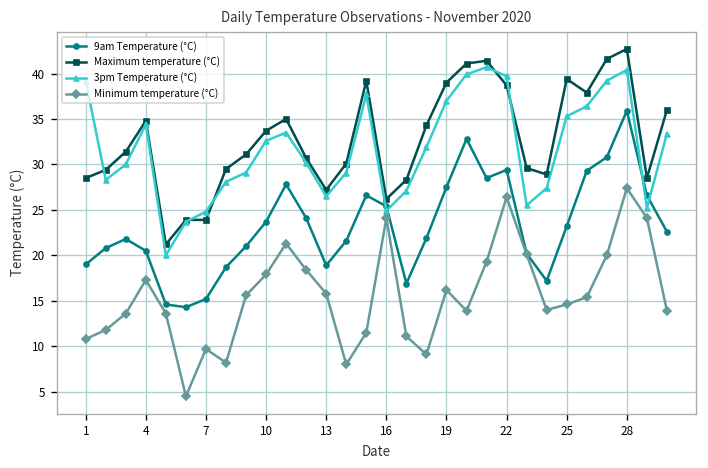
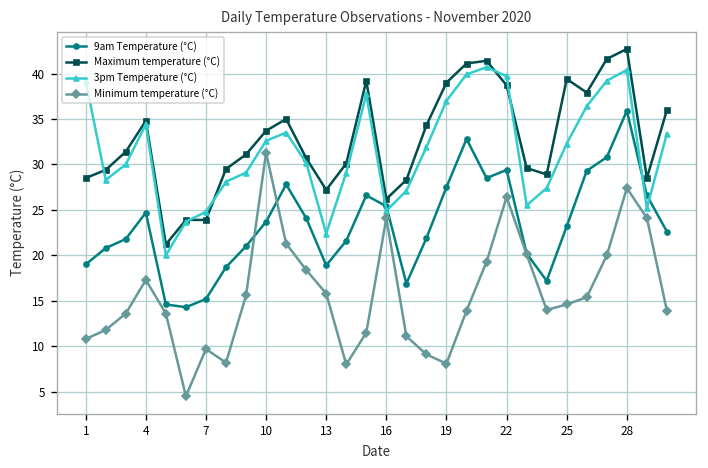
9am Temperature (°C), 4: 21 -> 25
Minimum temperature (°C), 10: 18 -> 31
3pm Temperature (°C), 13: 27 -> 22
Minimum temperature (°C), 19: 16 -> 8
3pm Temperature (°C), 25: 35 -> 32
